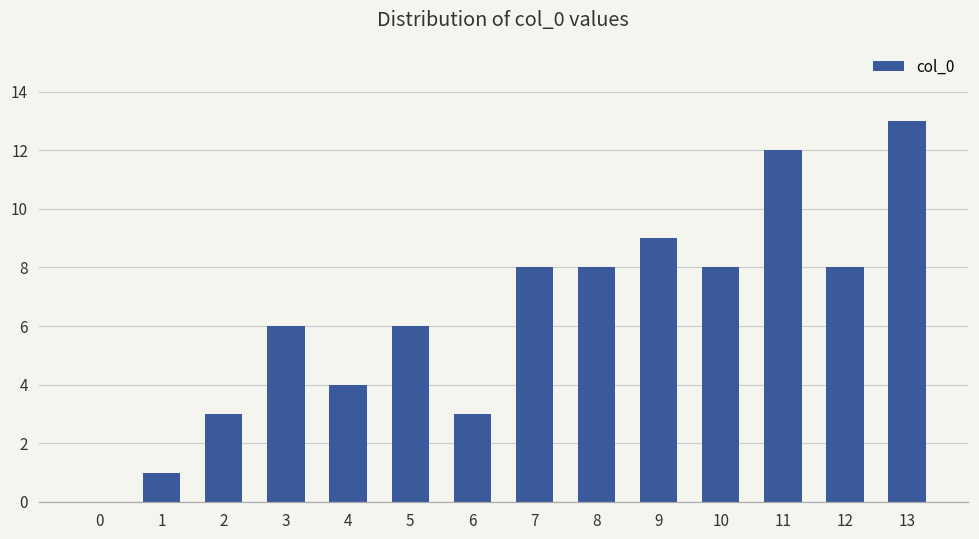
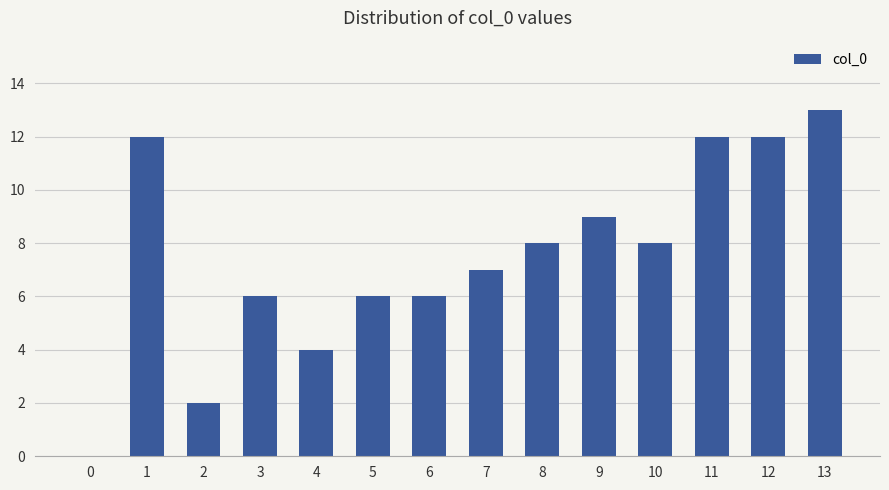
1: 1 -> 12
2: 3 -> 2
6: 3 -> 6
7: 8 -> 7
12: 8 -> 12
